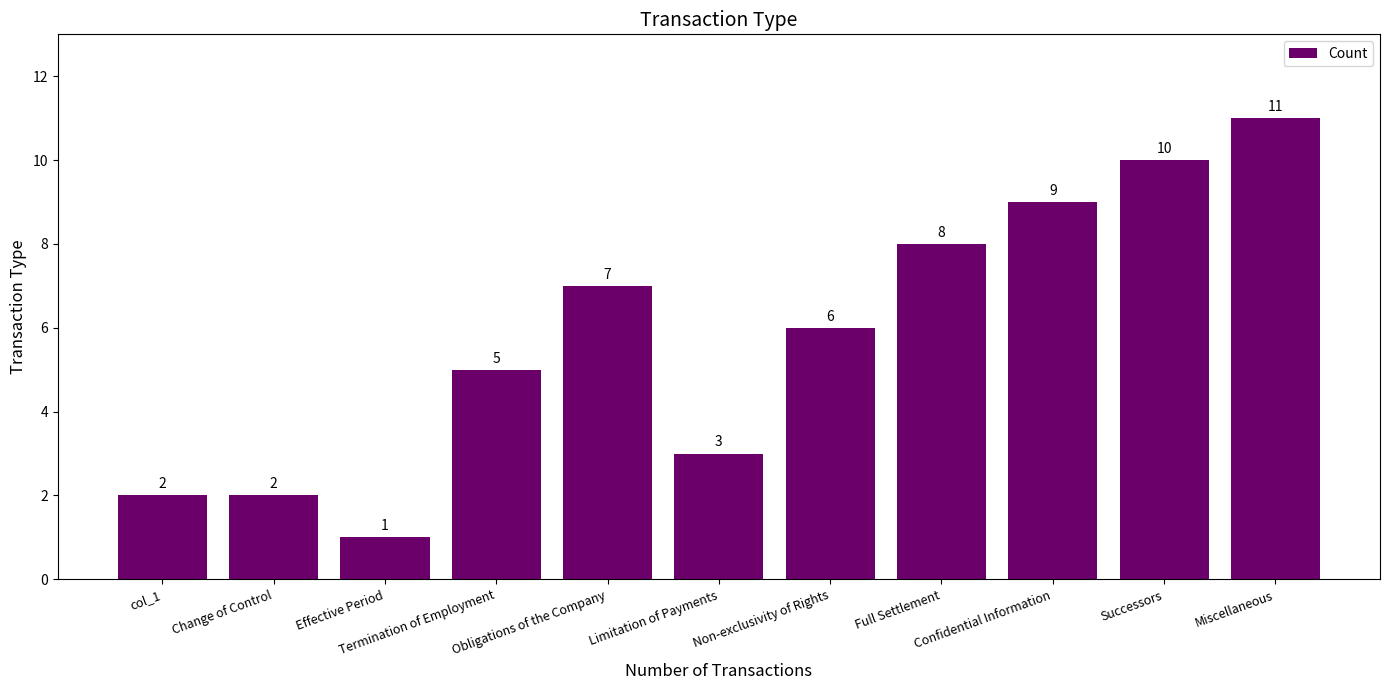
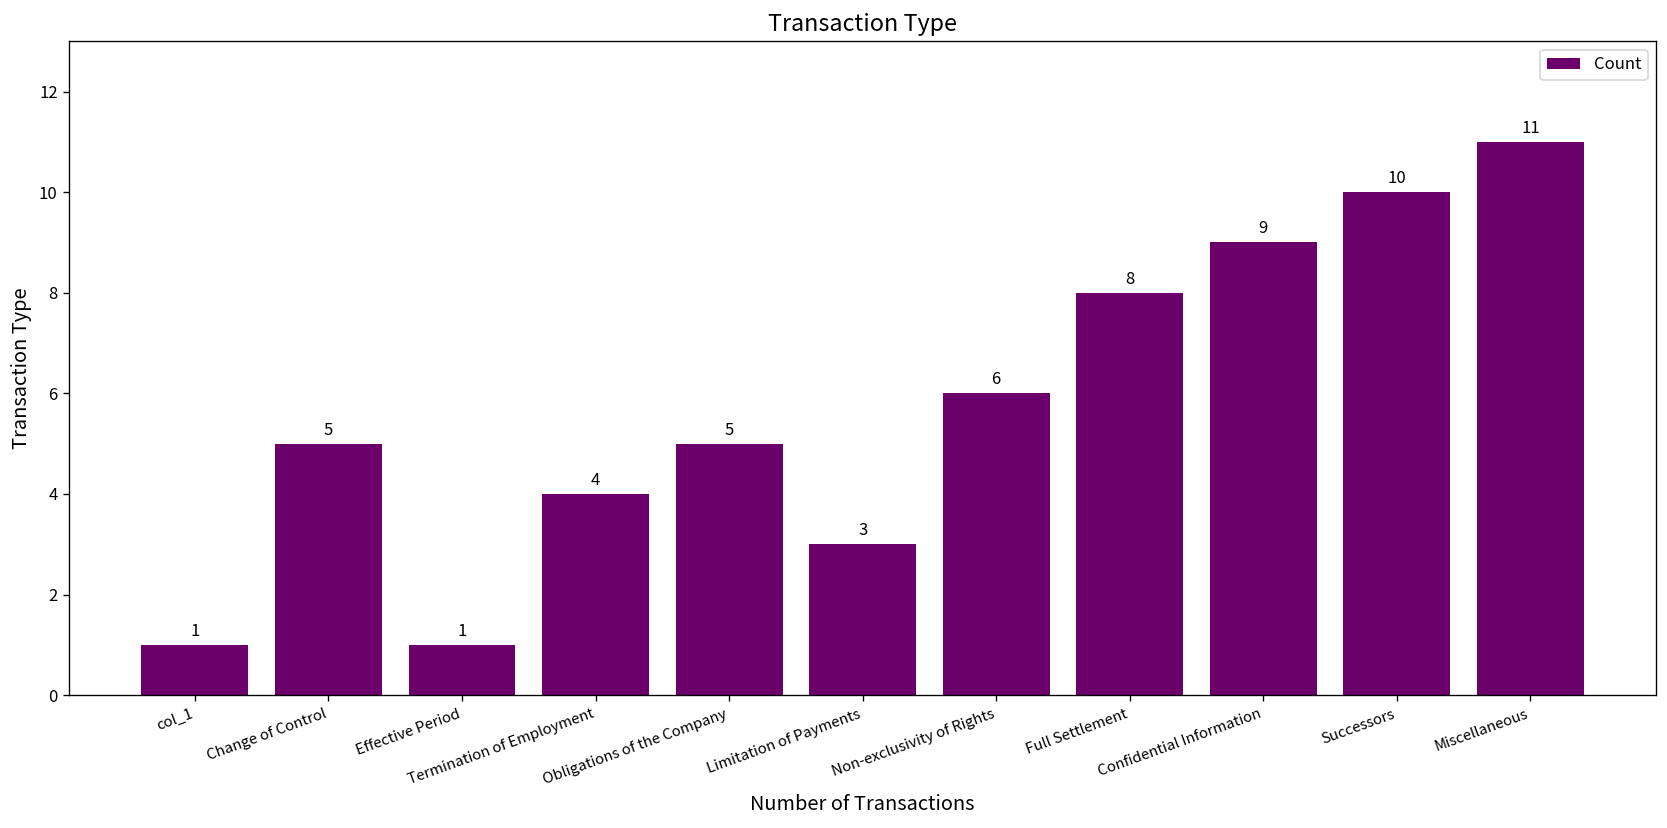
col_1: 2 -> 1
Change of Control: 2 -> 5
Termination of Employment: 5 -> 4
Obligations of the Company: 7 -> 5
